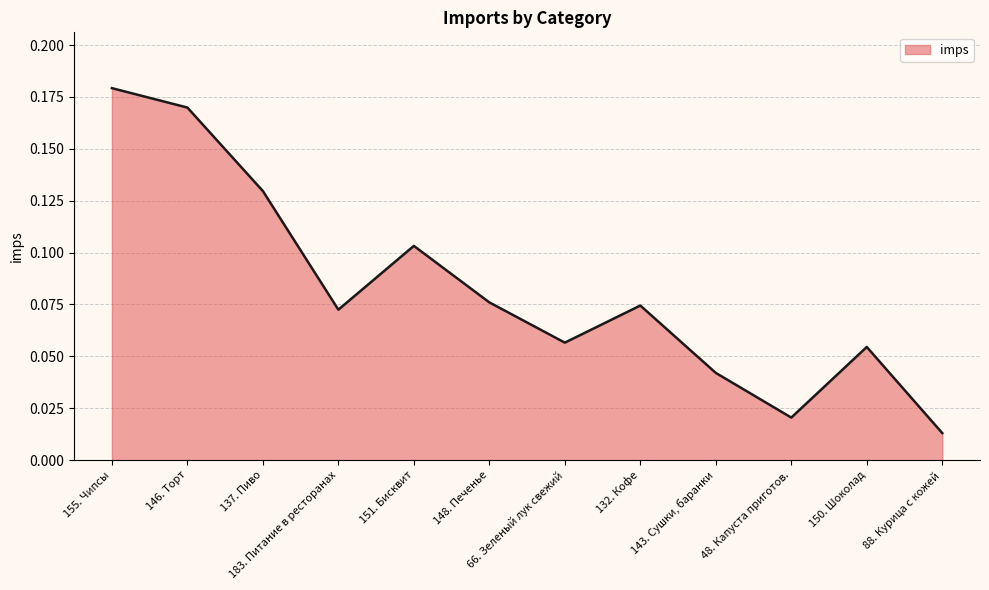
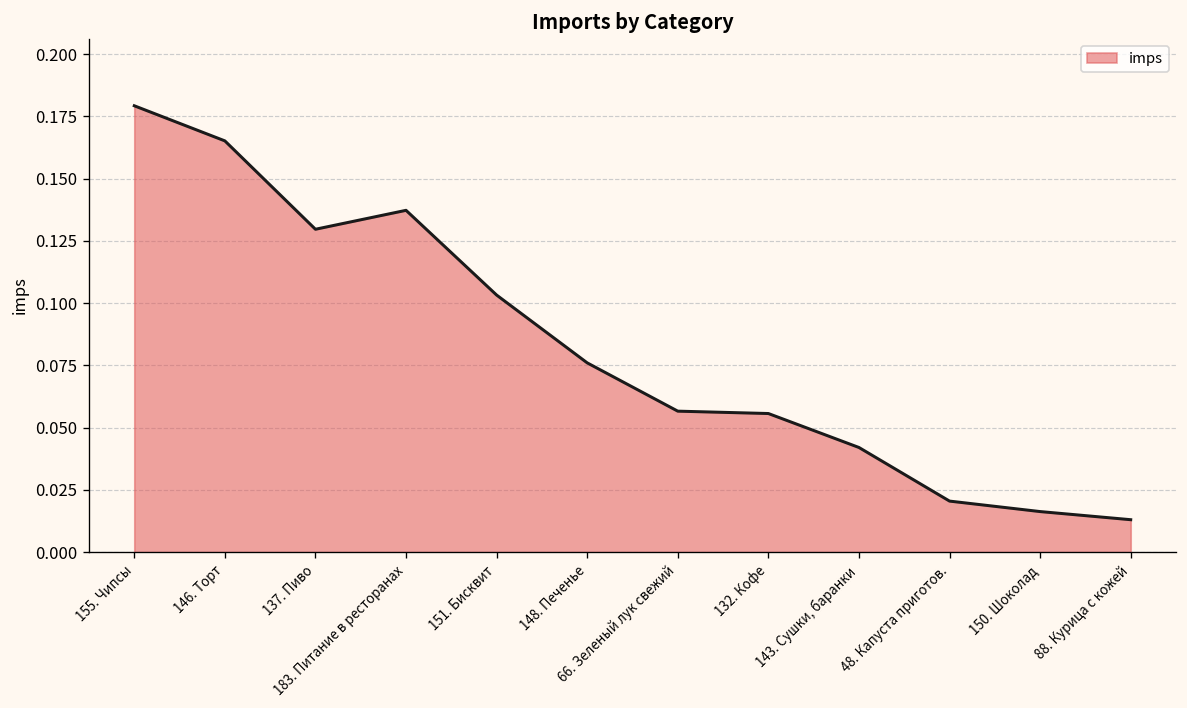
146. Торт: 0.170 -> 0.165
183. Питание в ресторанах: 0.073 -> 0.137
132. Кофе: 0.075 -> 0.056
150. Шоколад: 0.055 -> 0.016
